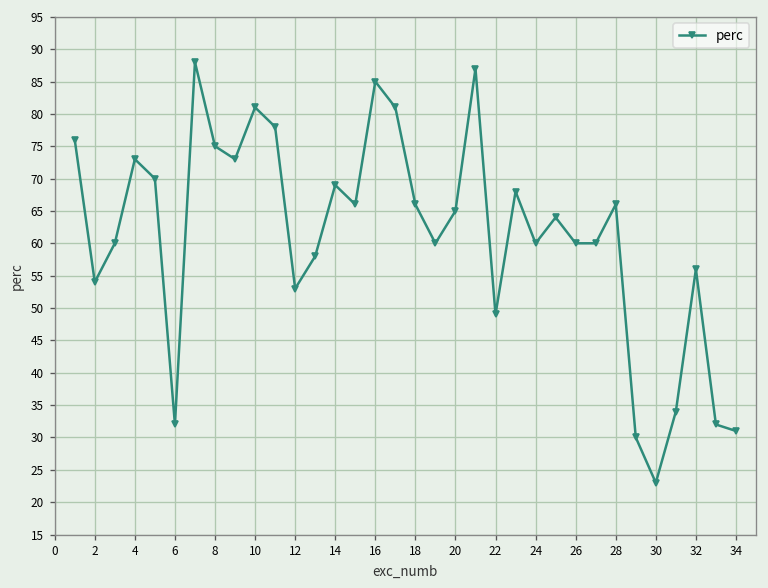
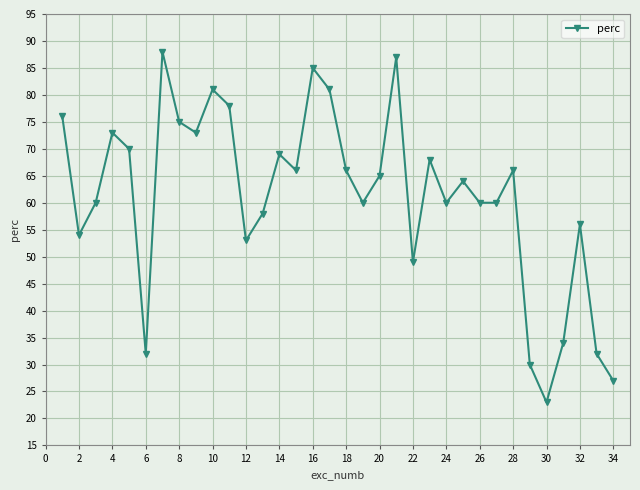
34: 31 -> 27
